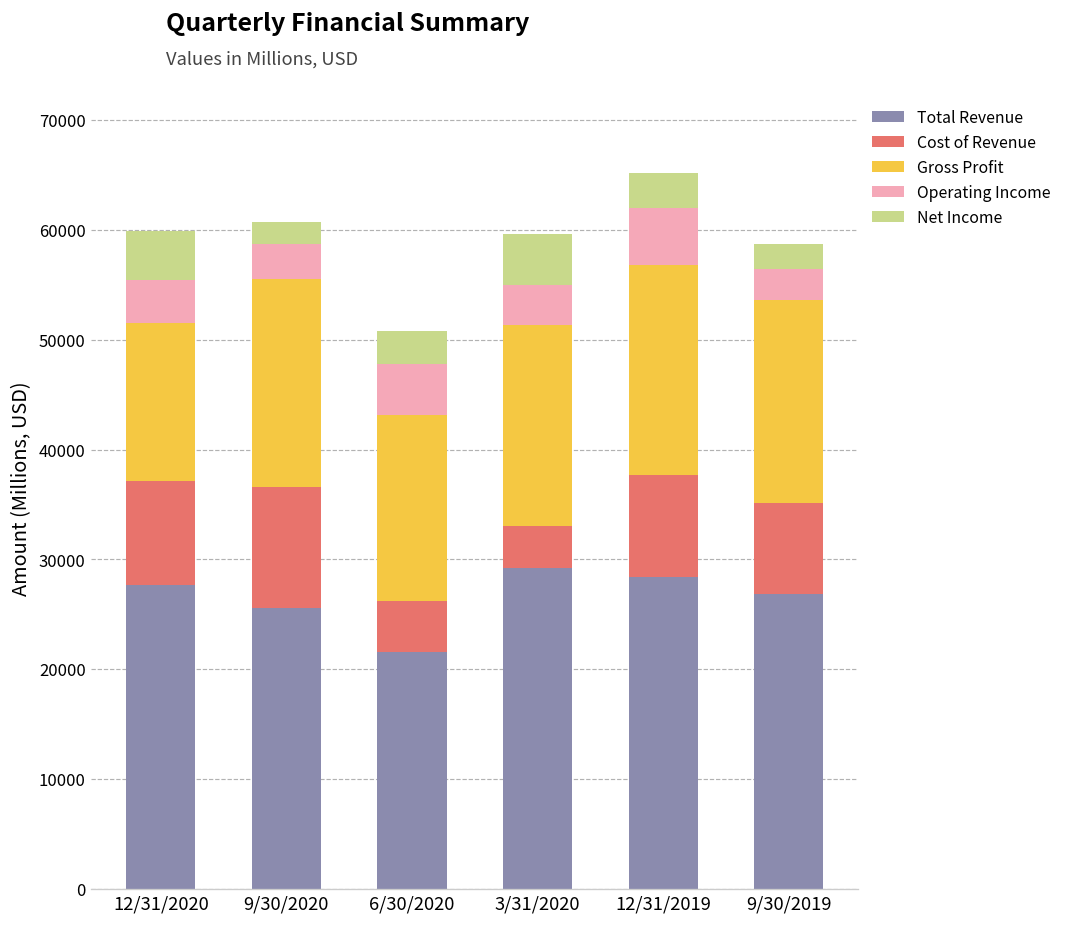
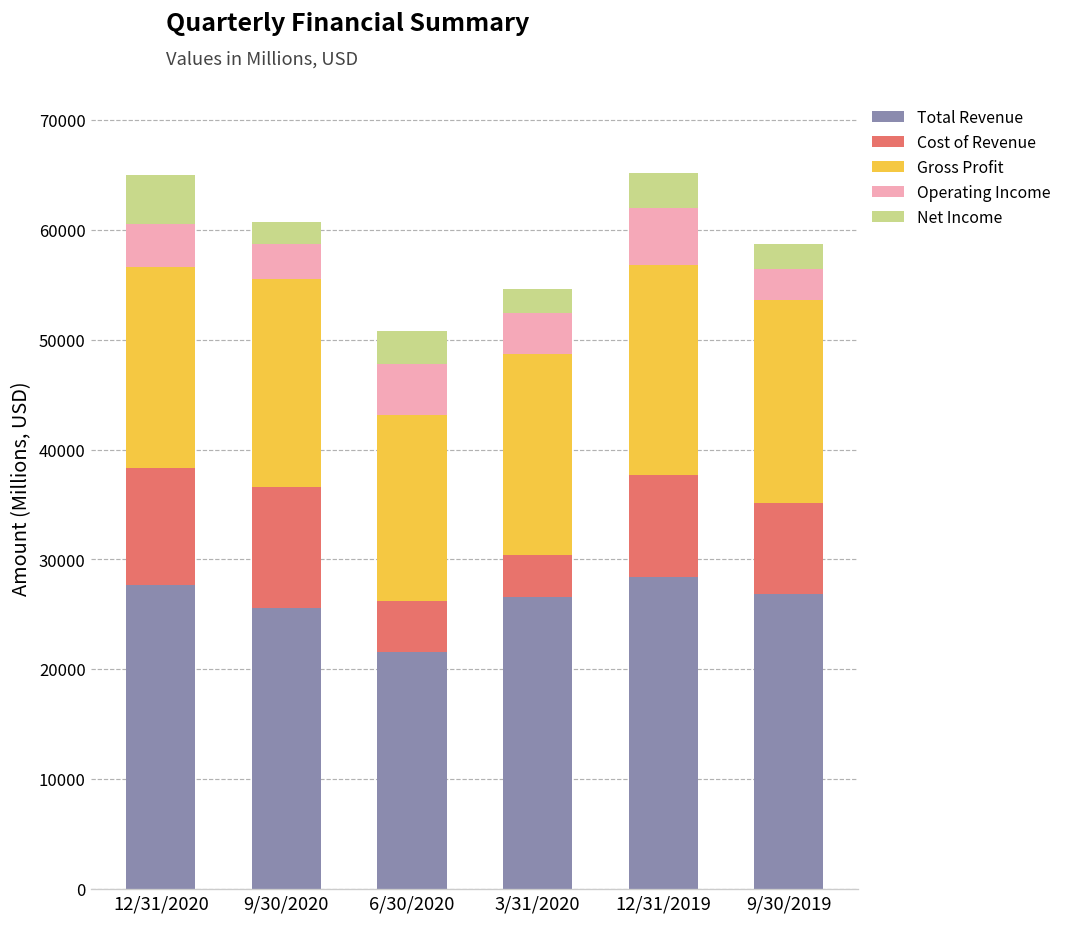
Cost of Revenue, 12/31/2020: 9000 -> 11000
Gross Profit, 12/31/2020: 14000 -> 18000
Total Revenue, 3/31/2020: 29000 -> 27000
Net Income, 3/31/2020: 5000 -> 2000
